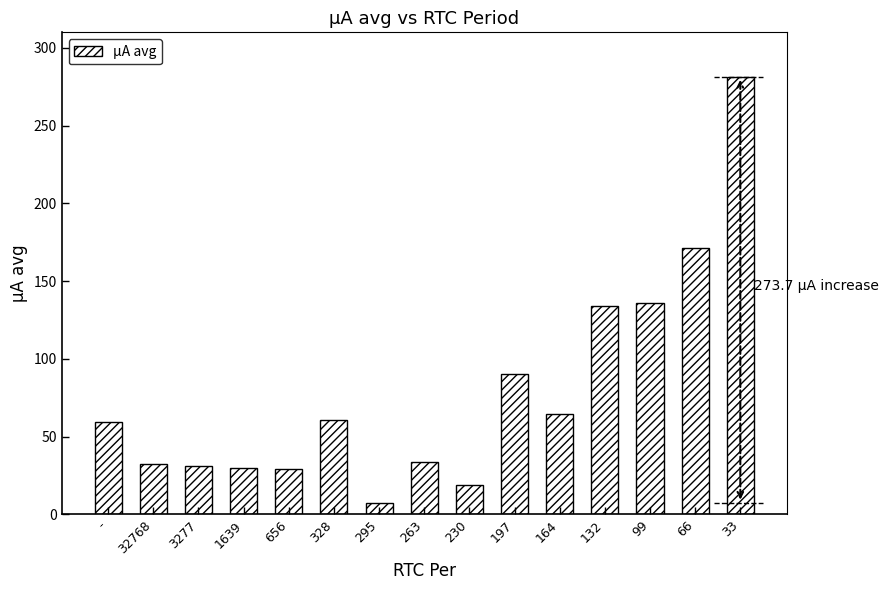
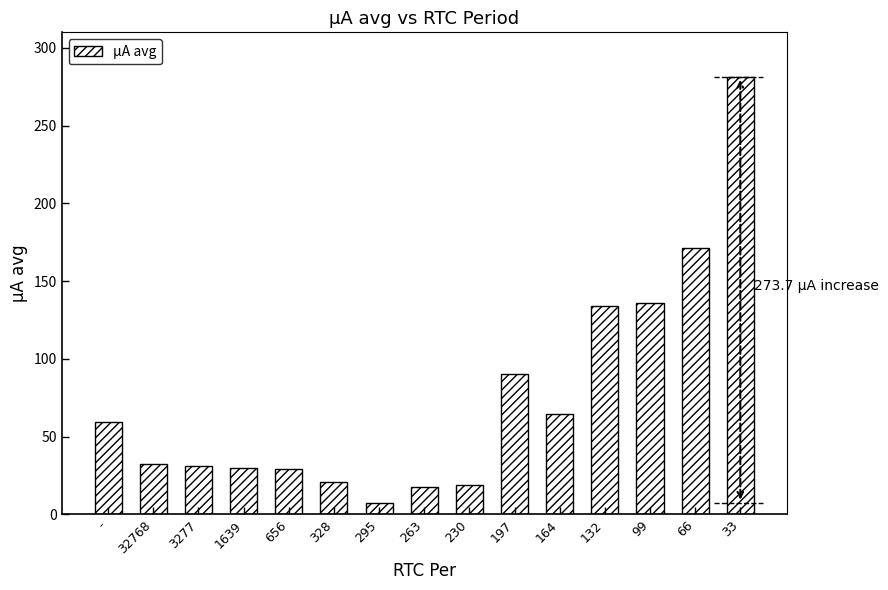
328: 61 -> 21
263: 34 -> 18
